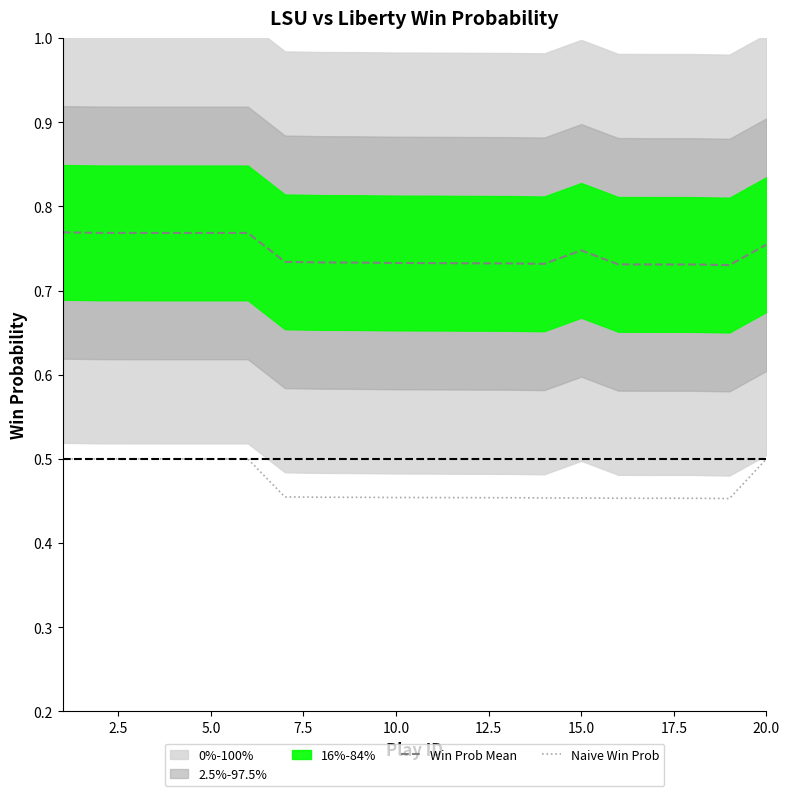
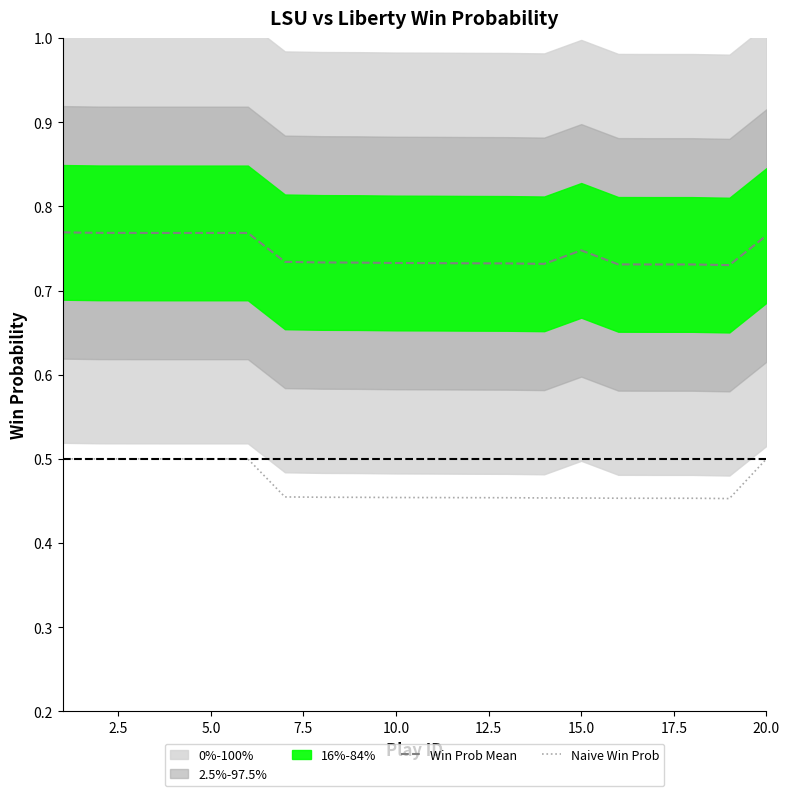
Win Prob Mean, 20.0: 0.75 -> 0.77
